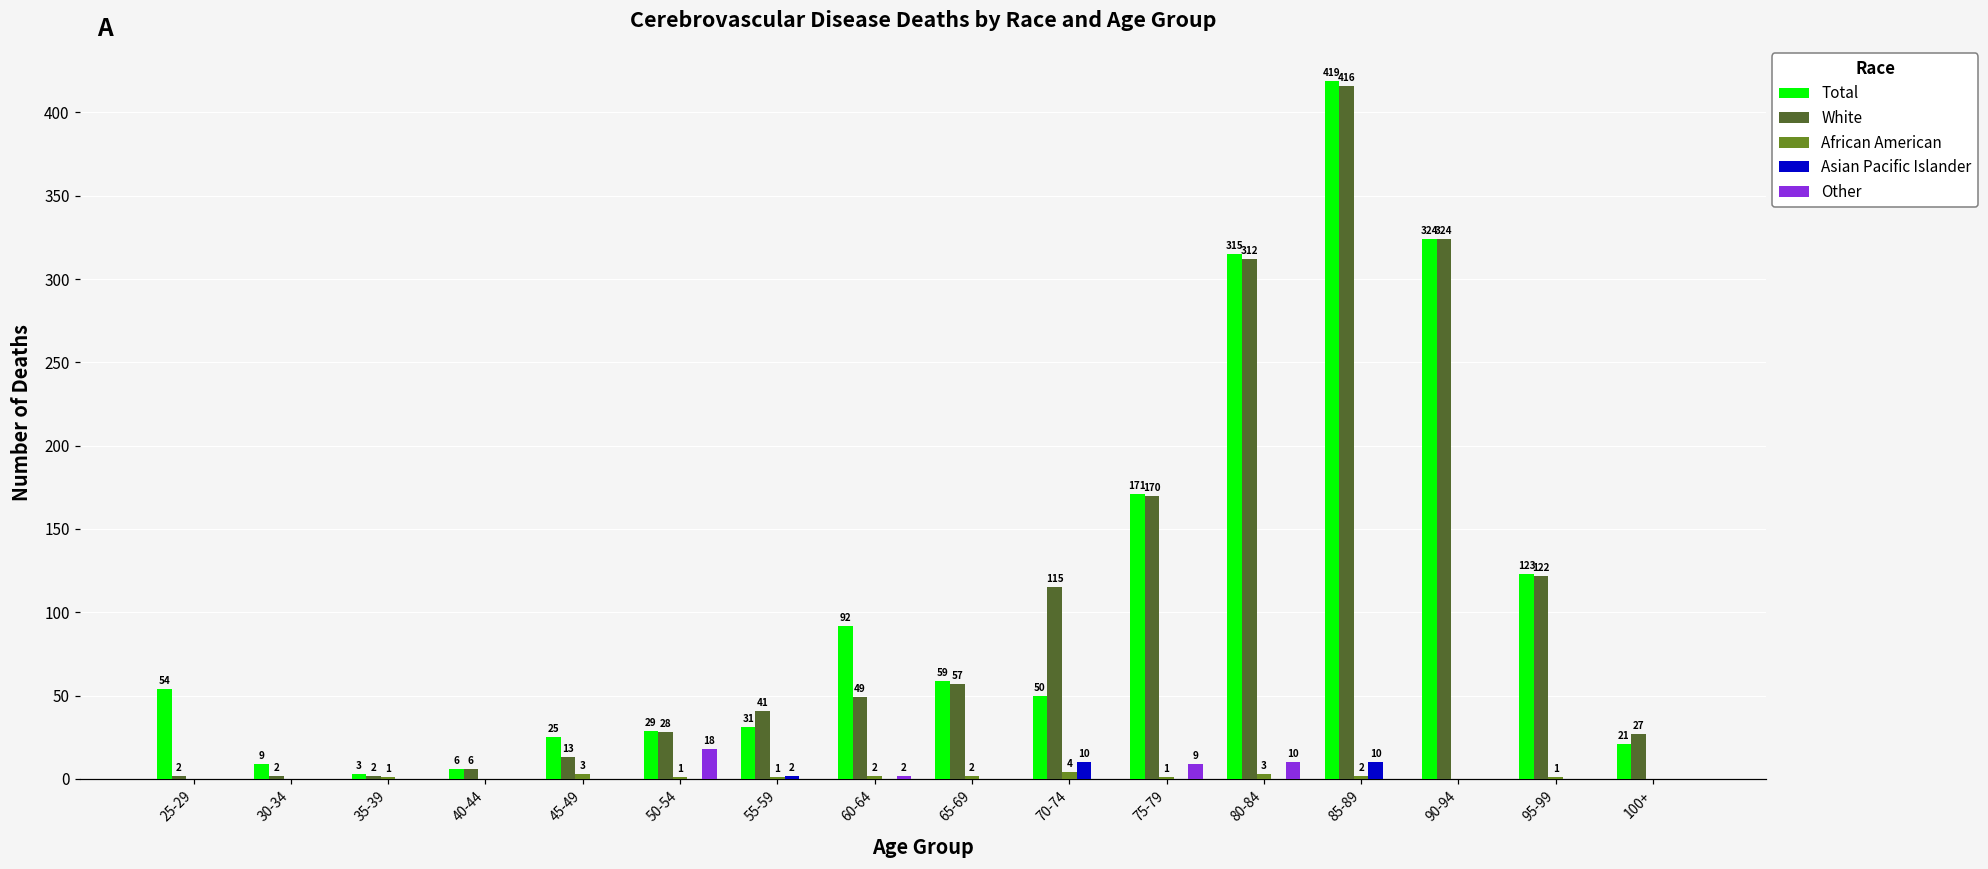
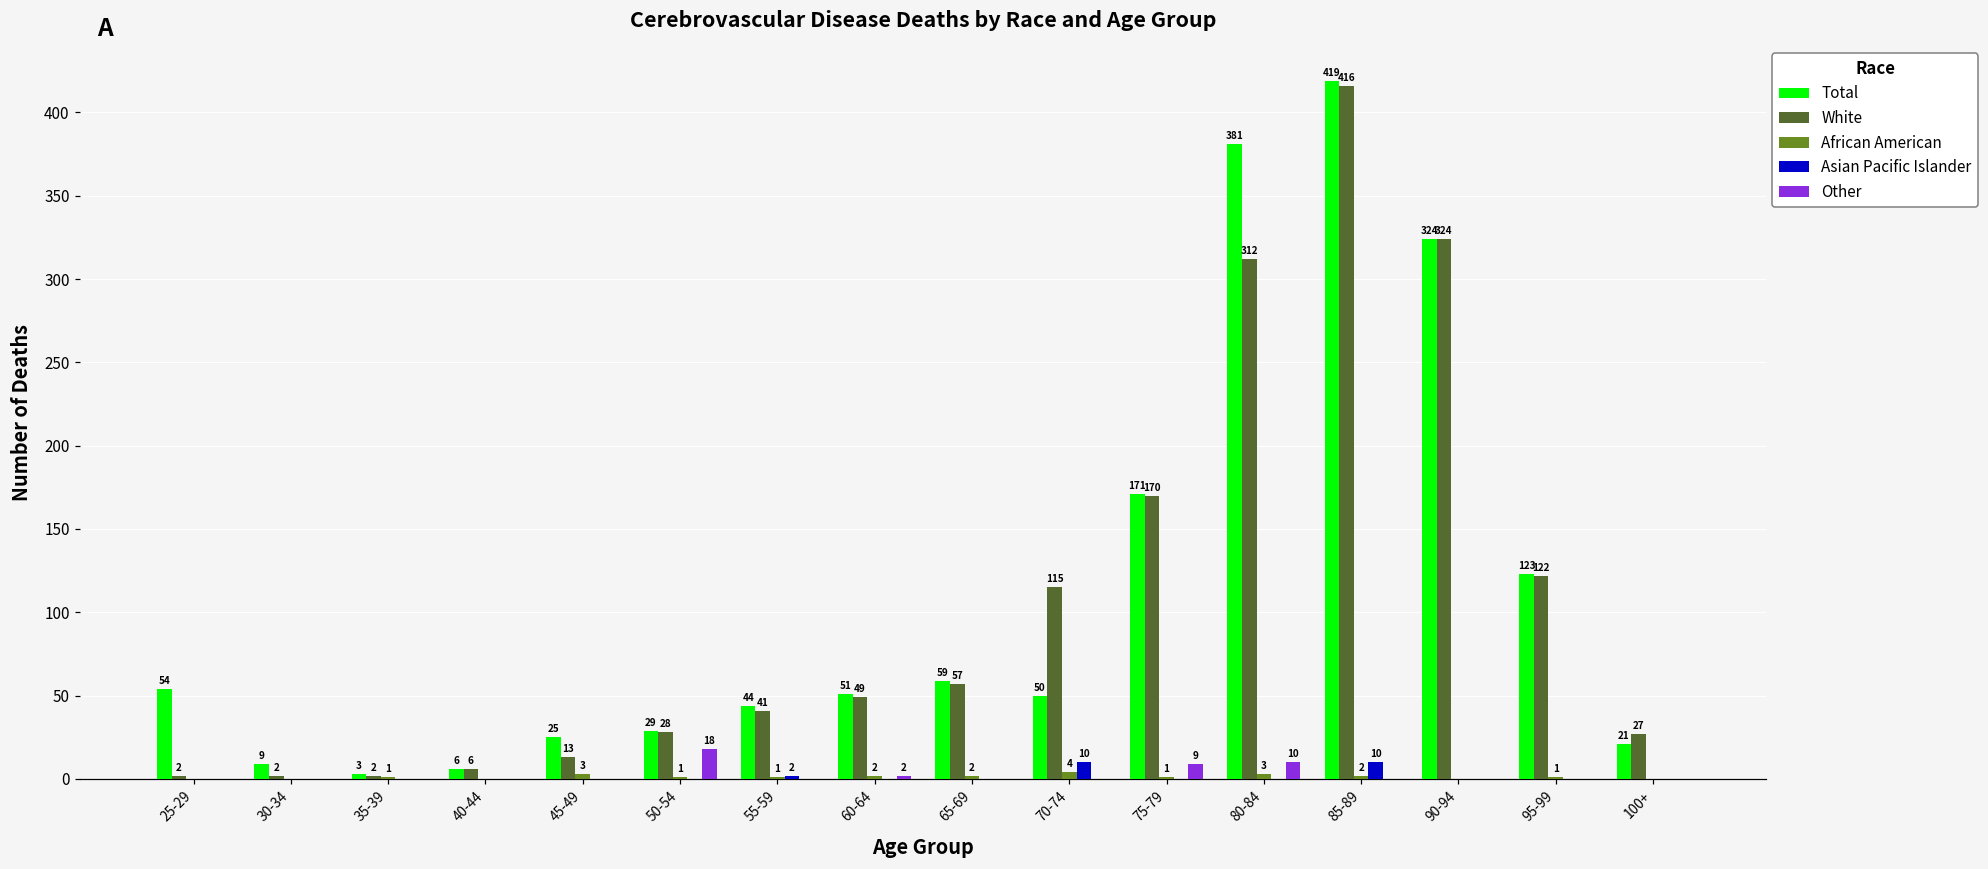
Total, 55-59: 31 -> 44
Total, 60-64: 92 -> 51
Total, 80-84: 315 -> 381
